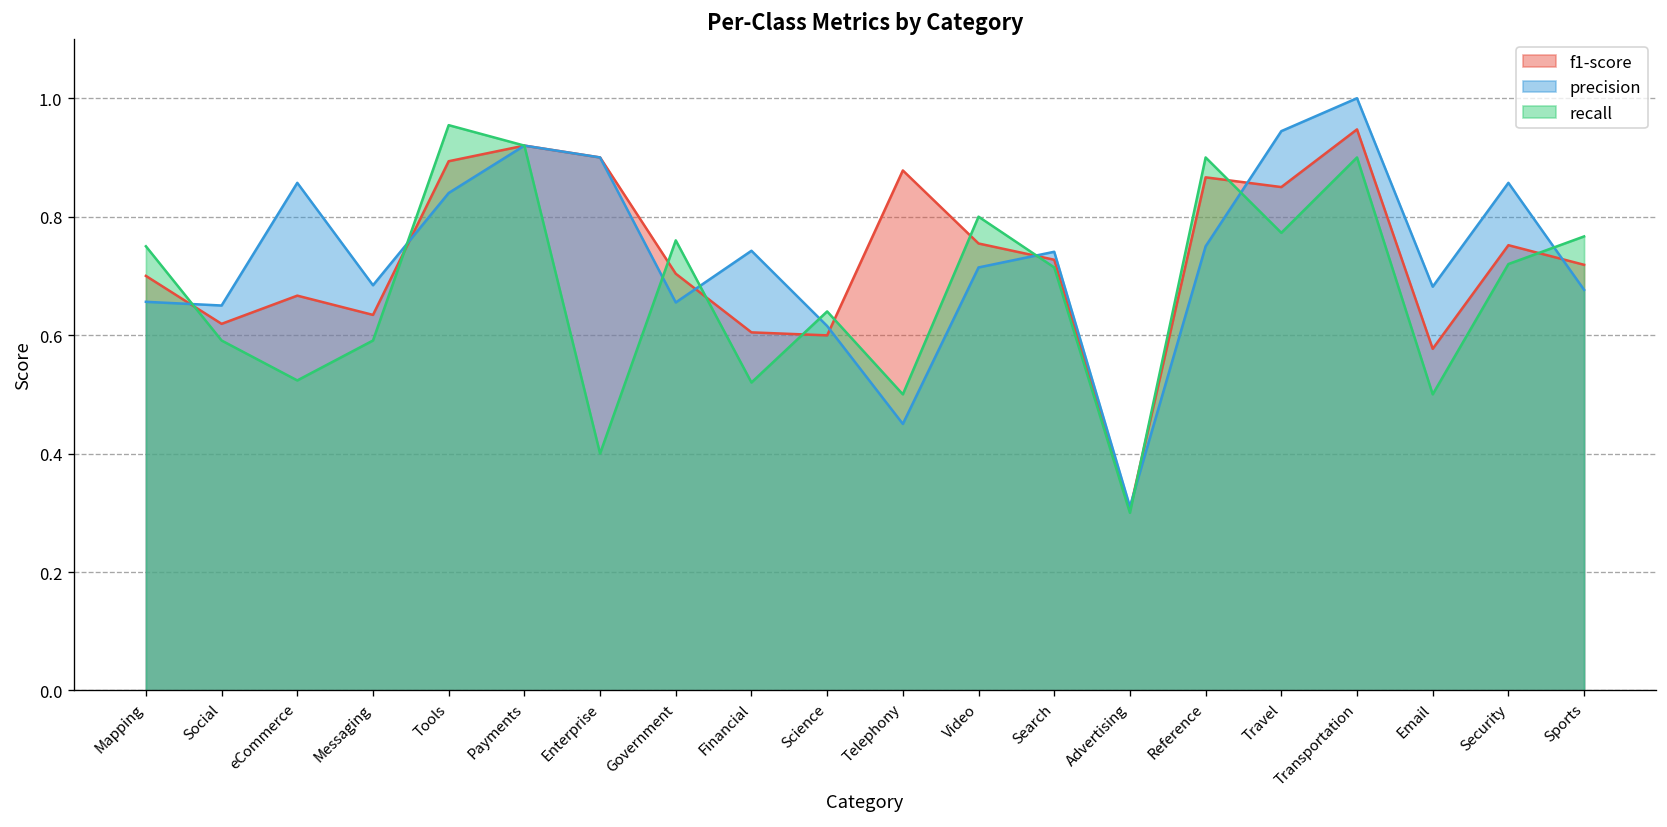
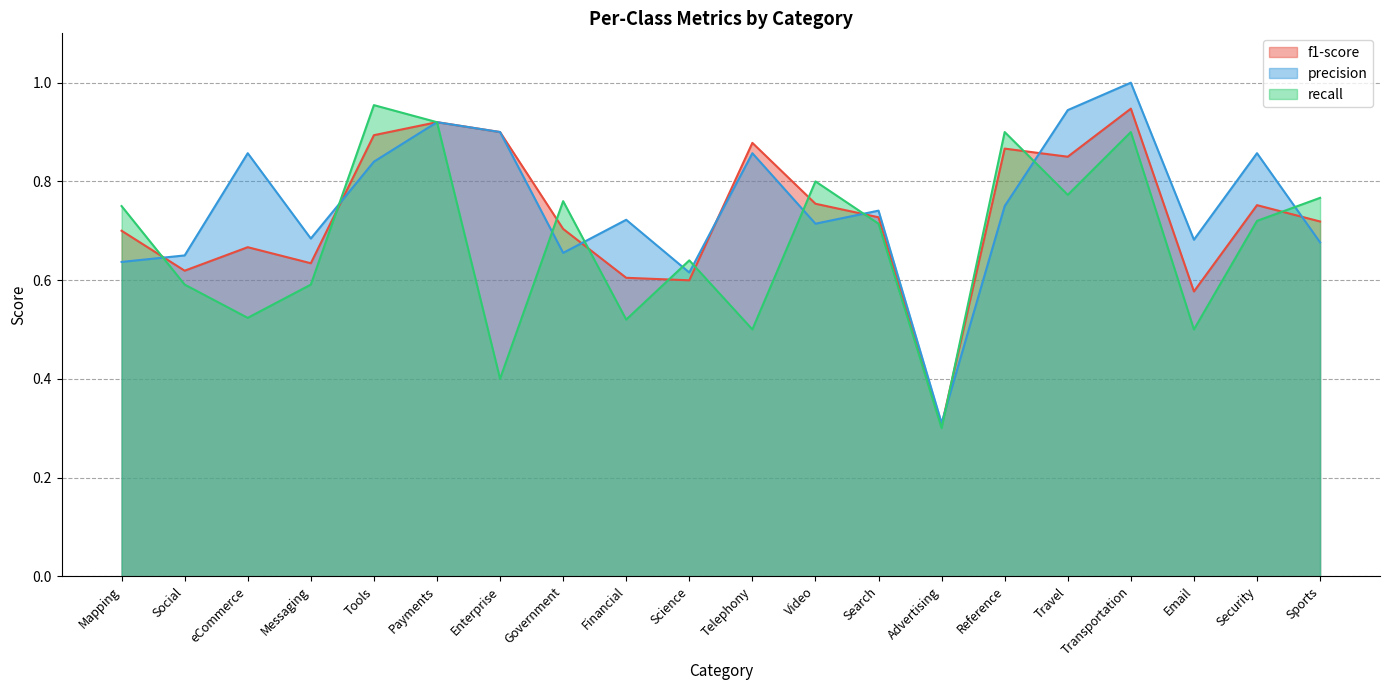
precision, Mapping: 0.66 -> 0.64
precision, Financial: 0.74 -> 0.72
precision, Telephony: 0.45 -> 0.86
